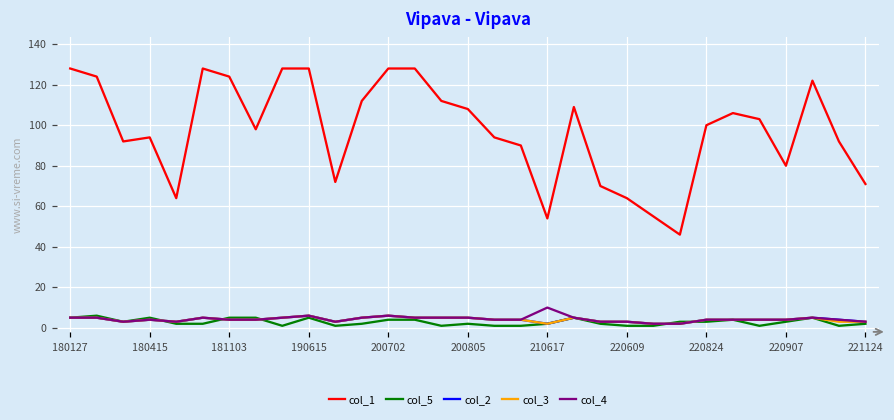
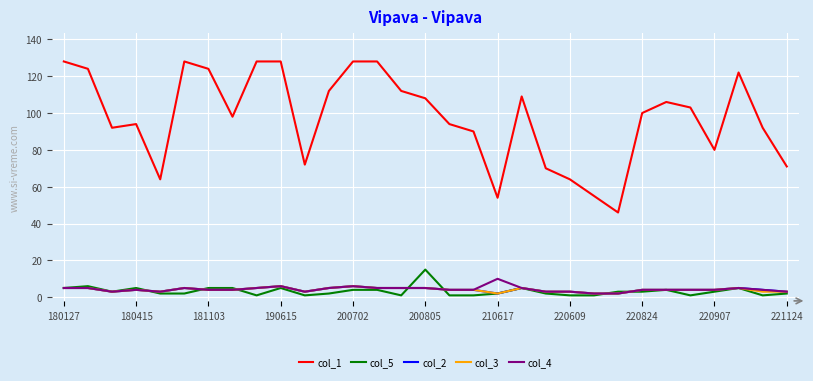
col_5, 200805: 2 -> 15
